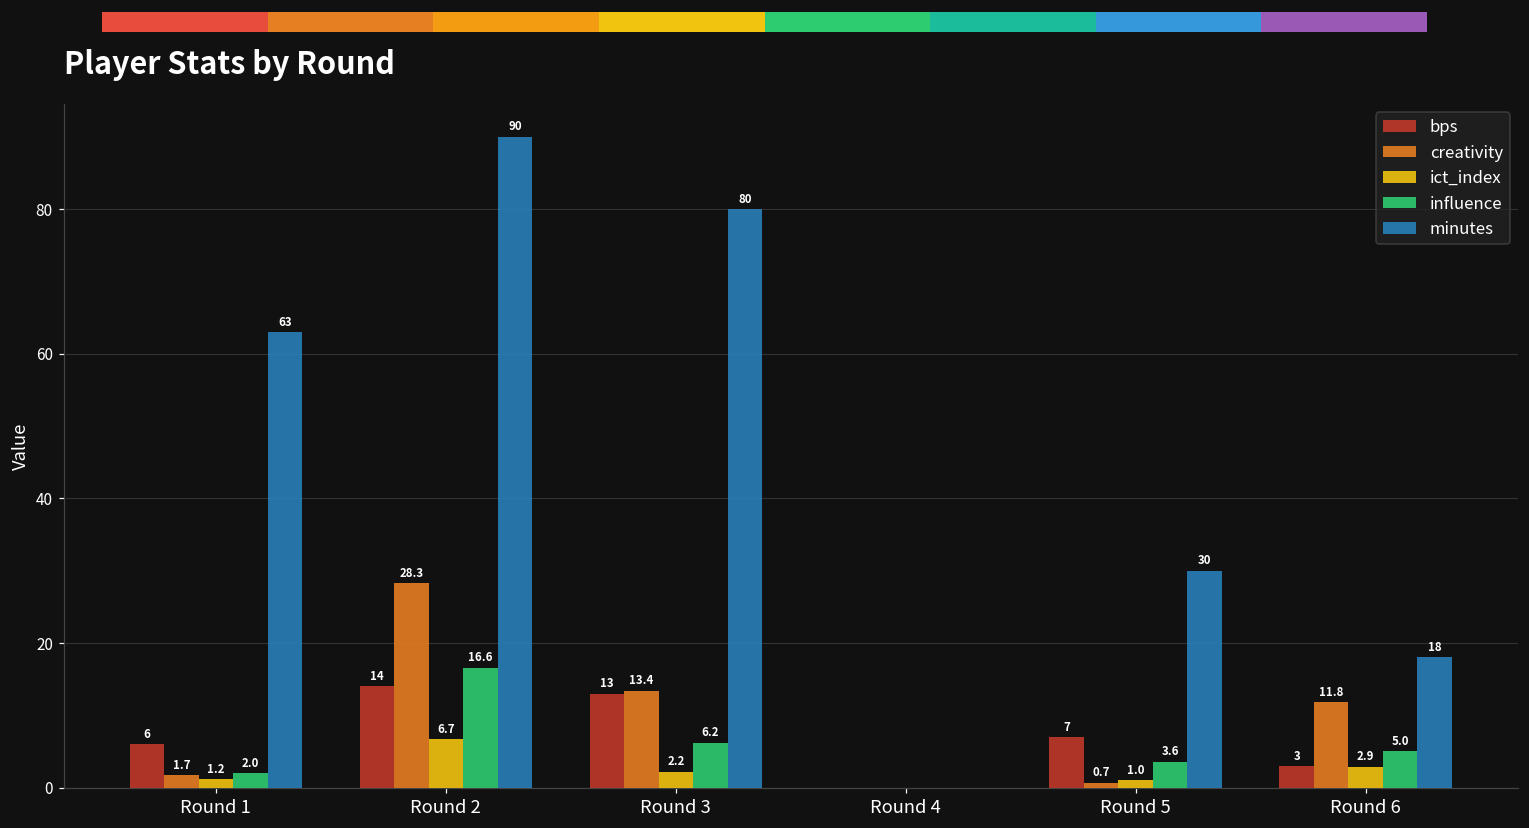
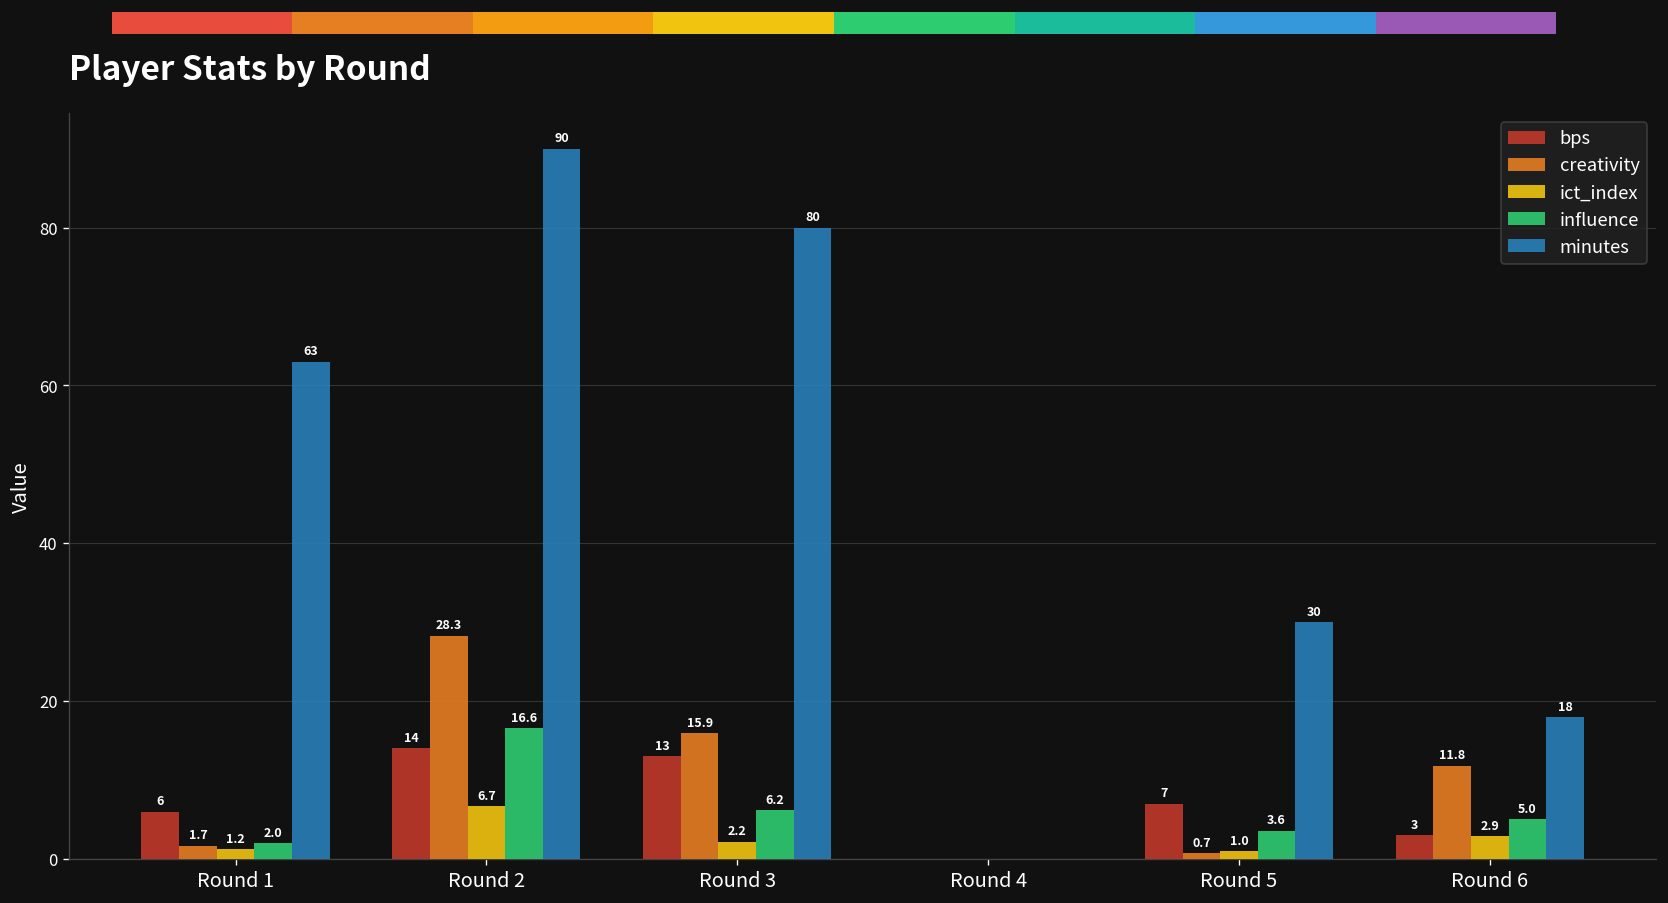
Player Stats by Round, creativity, Round 3: 13.4 -> 15.9
